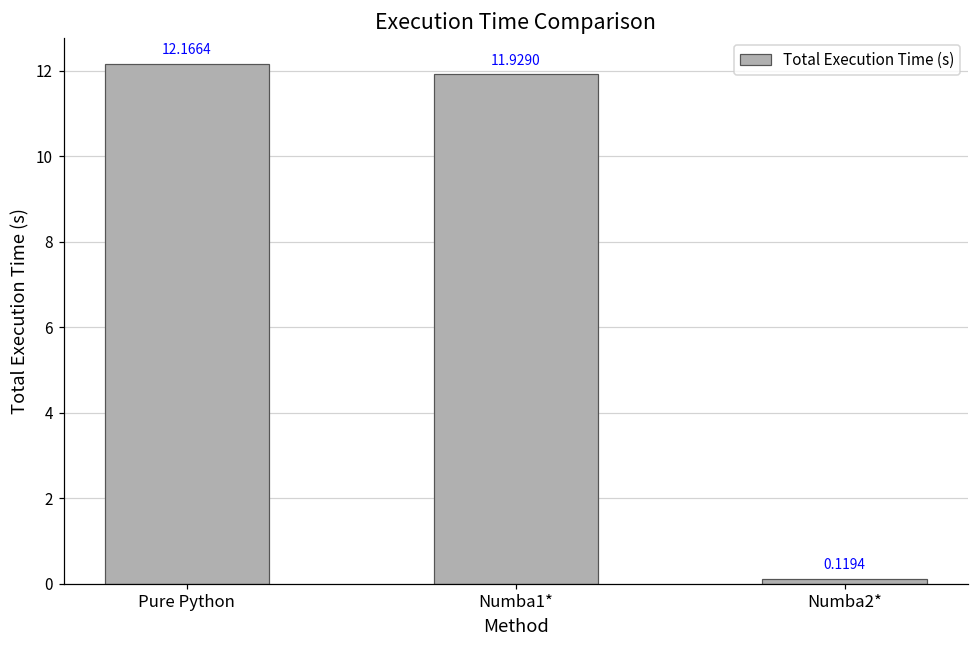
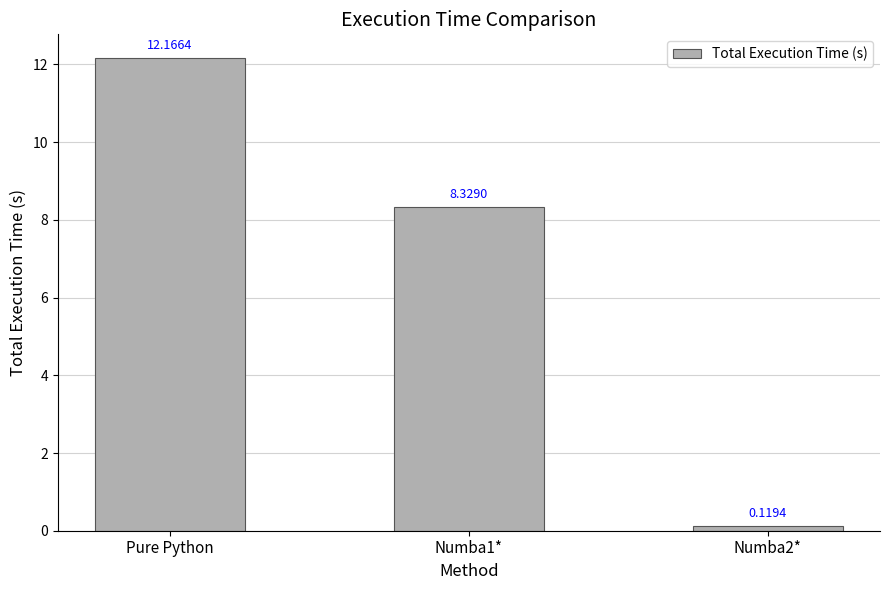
Numba1*: 11.9290 -> 8.3290
